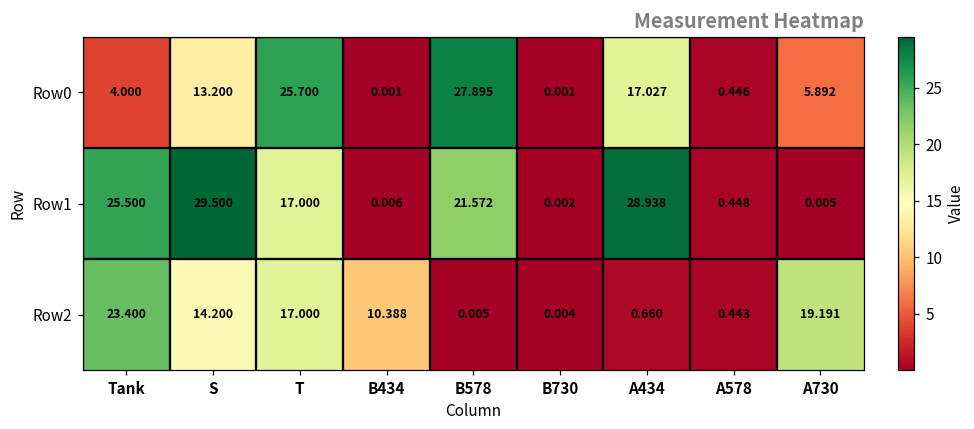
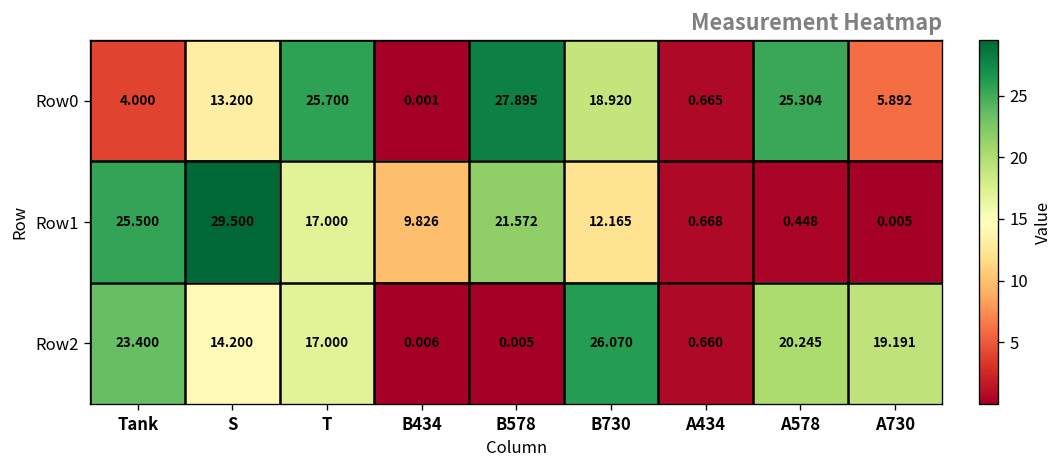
Row0, B730: 0.001 -> 18.920
Row0, A434: 17.027 -> 0.665
Row0, A578: 0.446 -> 25.304
Row1, B434: 0.006 -> 9.826
Row1, B730: 0.002 -> 12.165
Row1, A434: 28.938 -> 0.668
Row2, B434: 10.388 -> 0.006
Row2, B730: 0.004 -> 26.070
Row2, A578: 0.443 -> 20.245
